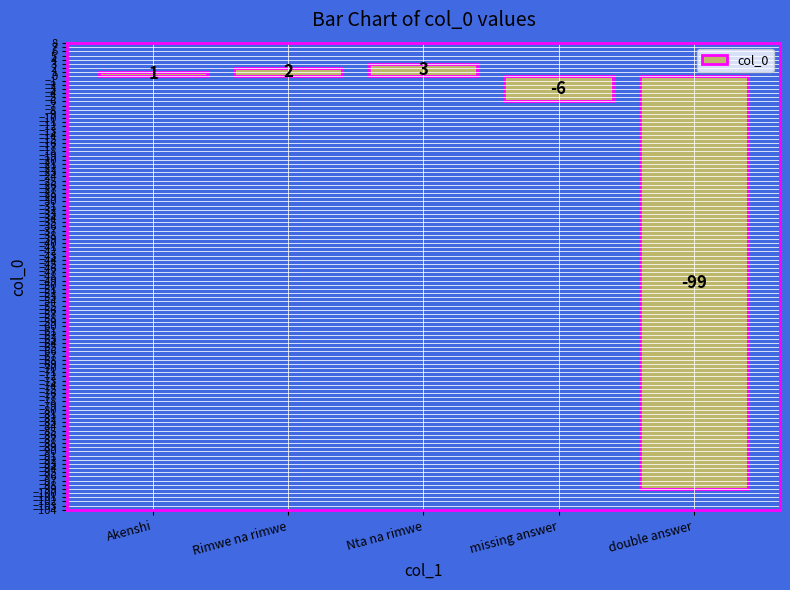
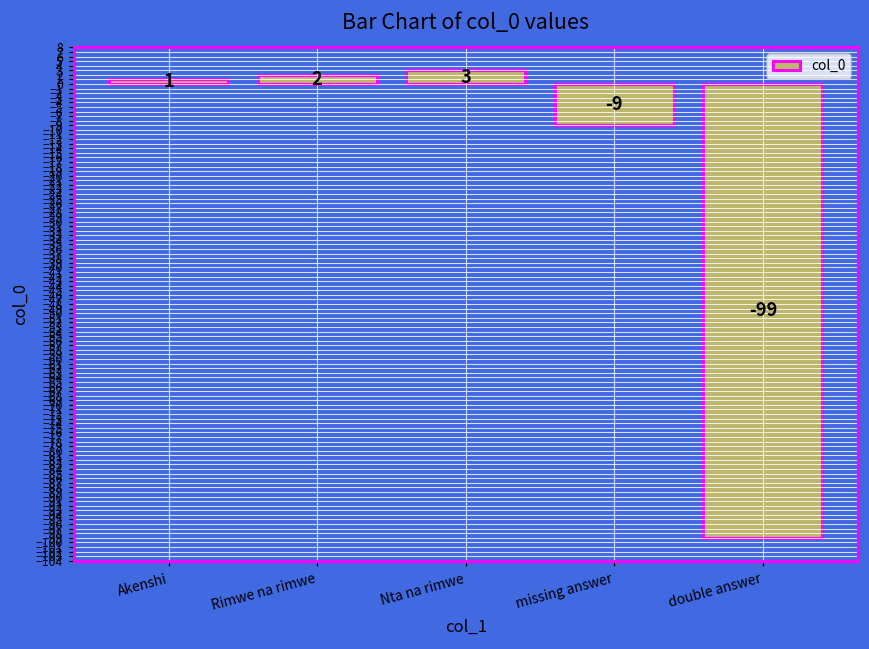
missing answer: -6 -> -9
